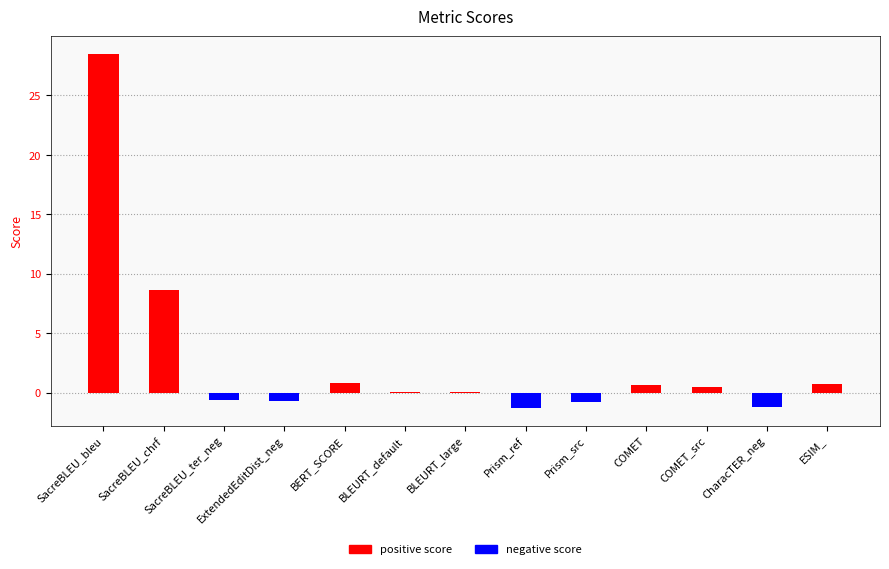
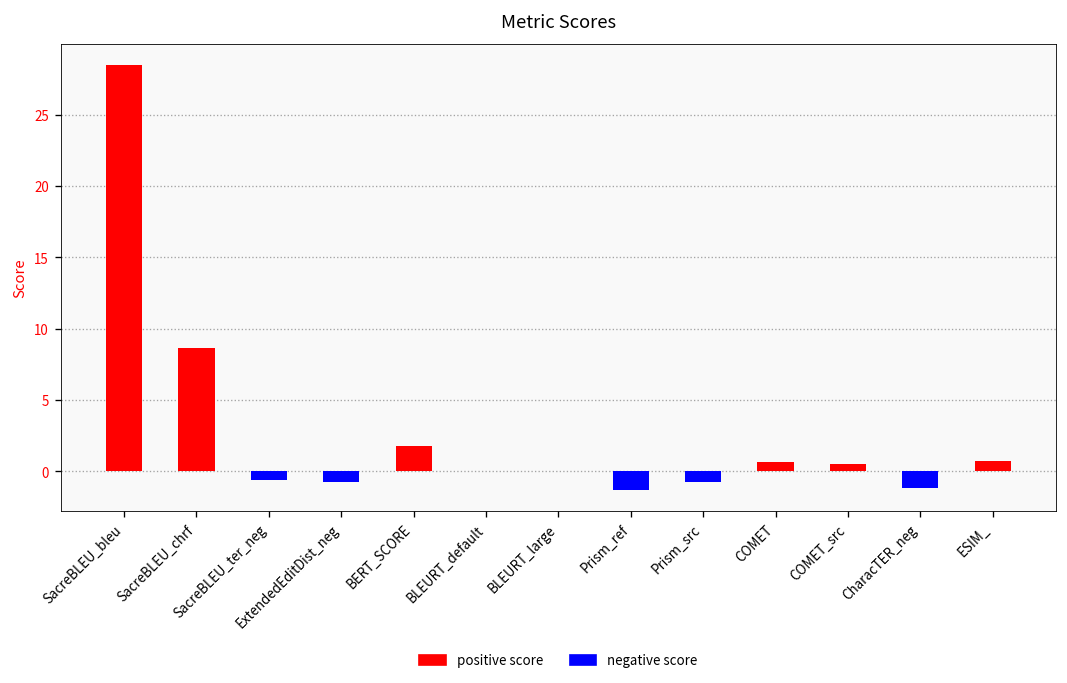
positive score, BERT_SCORE: 0.9 -> 1.8
